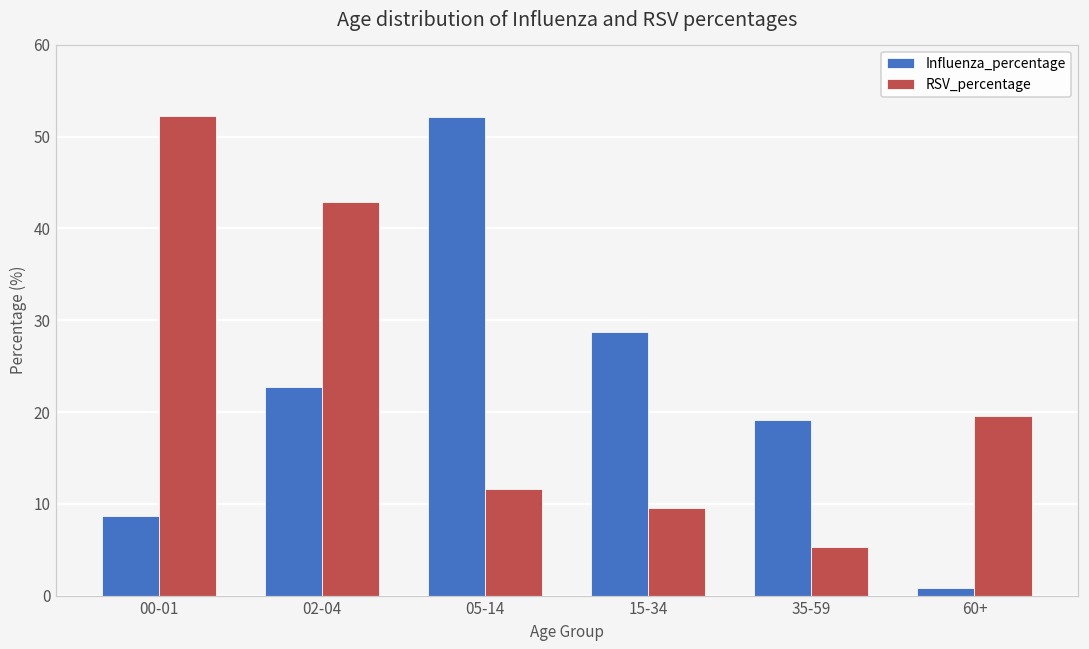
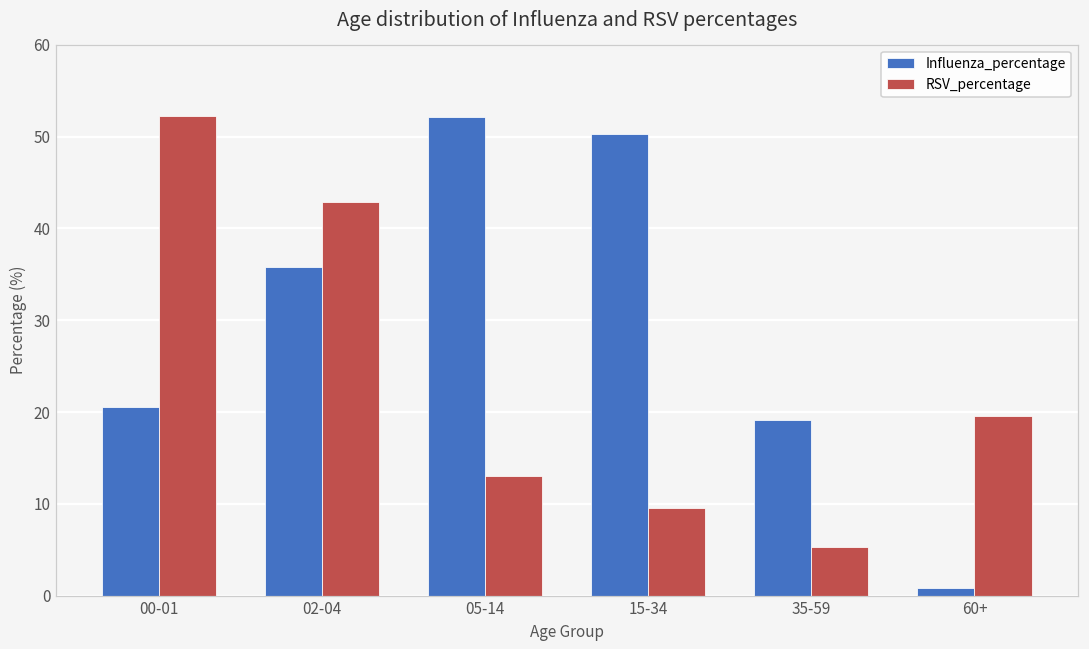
Influenza_percentage, 00-01: 9 -> 21
Influenza_percentage, 02-04: 23 -> 36
RSV_percentage, 05-14: 12 -> 13
Influenza_percentage, 15-34: 29 -> 50
